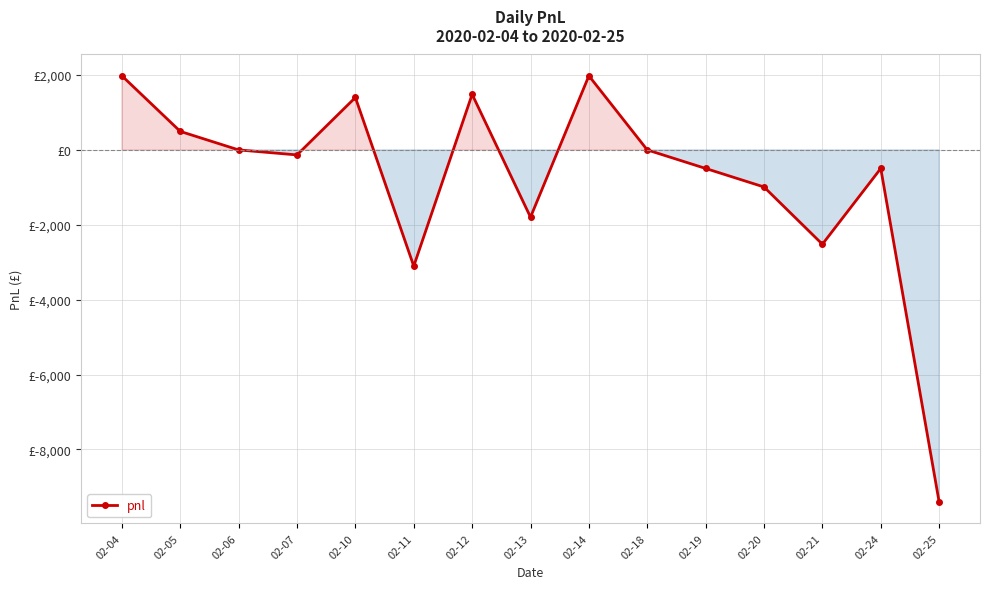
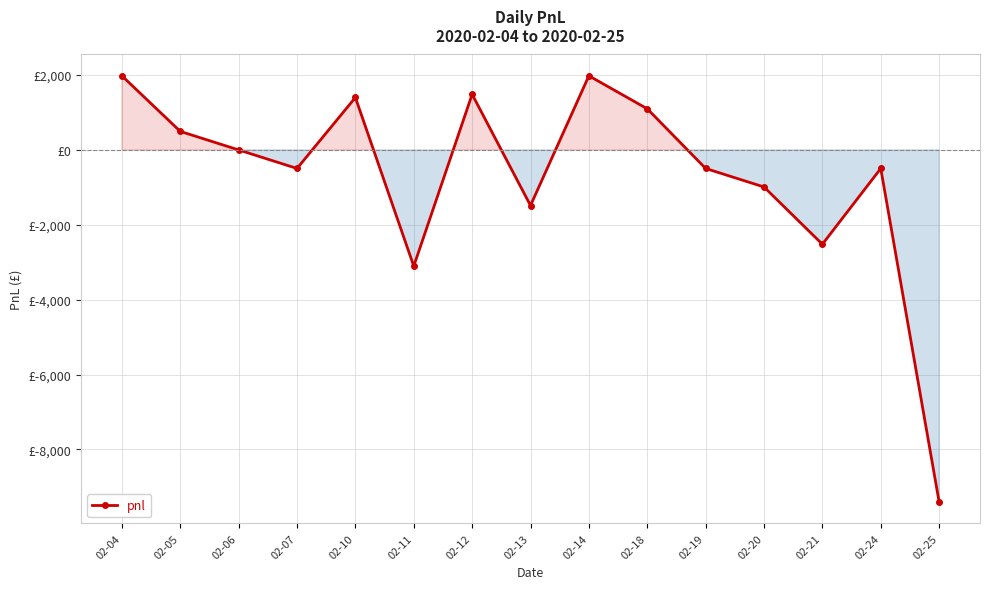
02-07: £-100 -> £-500
02-13: £-1,800 -> £-1,500
02-18: £0 -> £1,100
